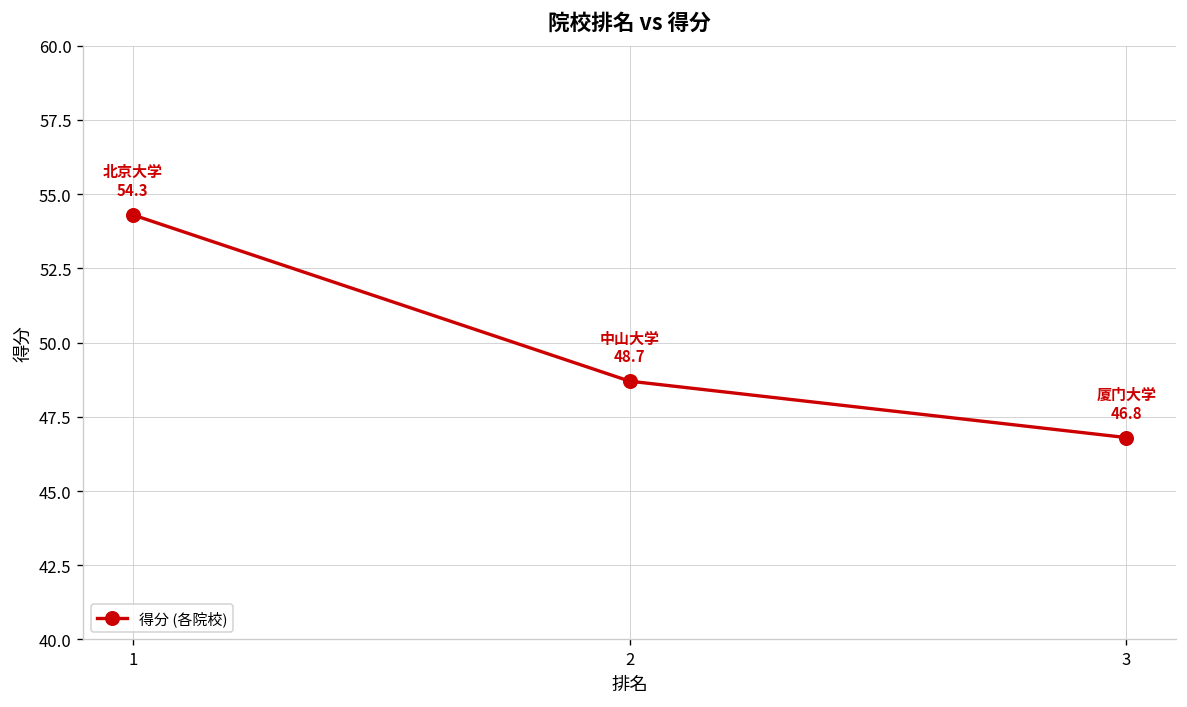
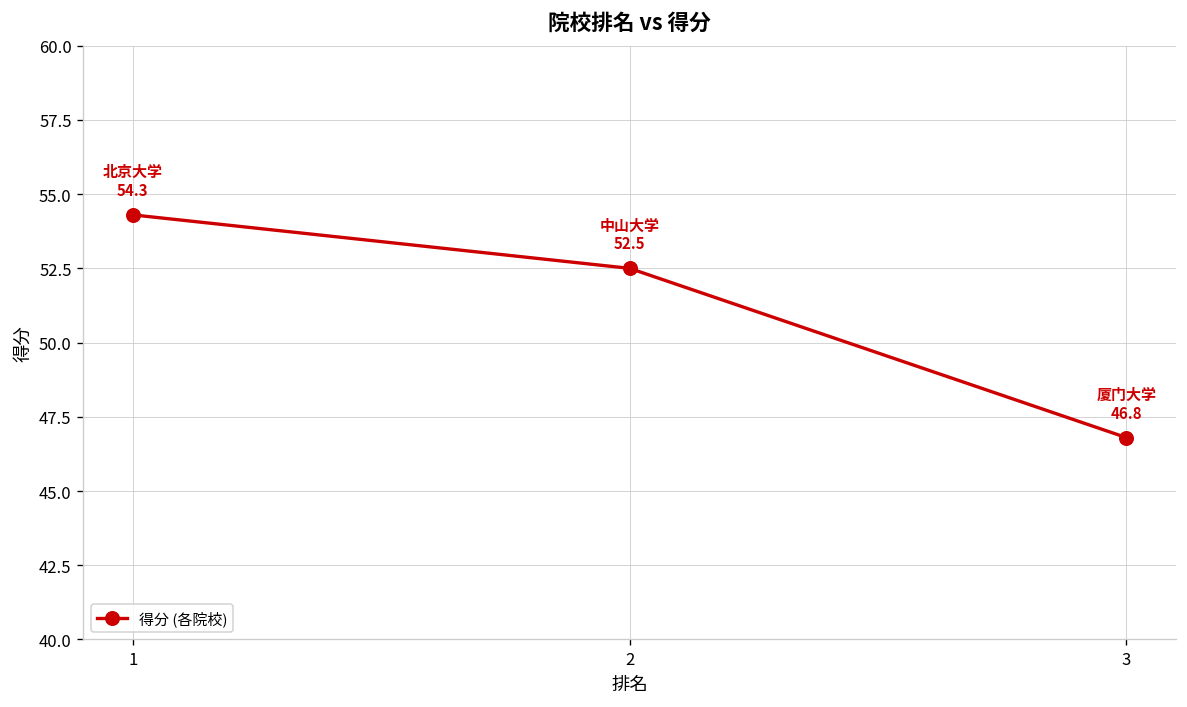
2: 48.7 -> 52.5
